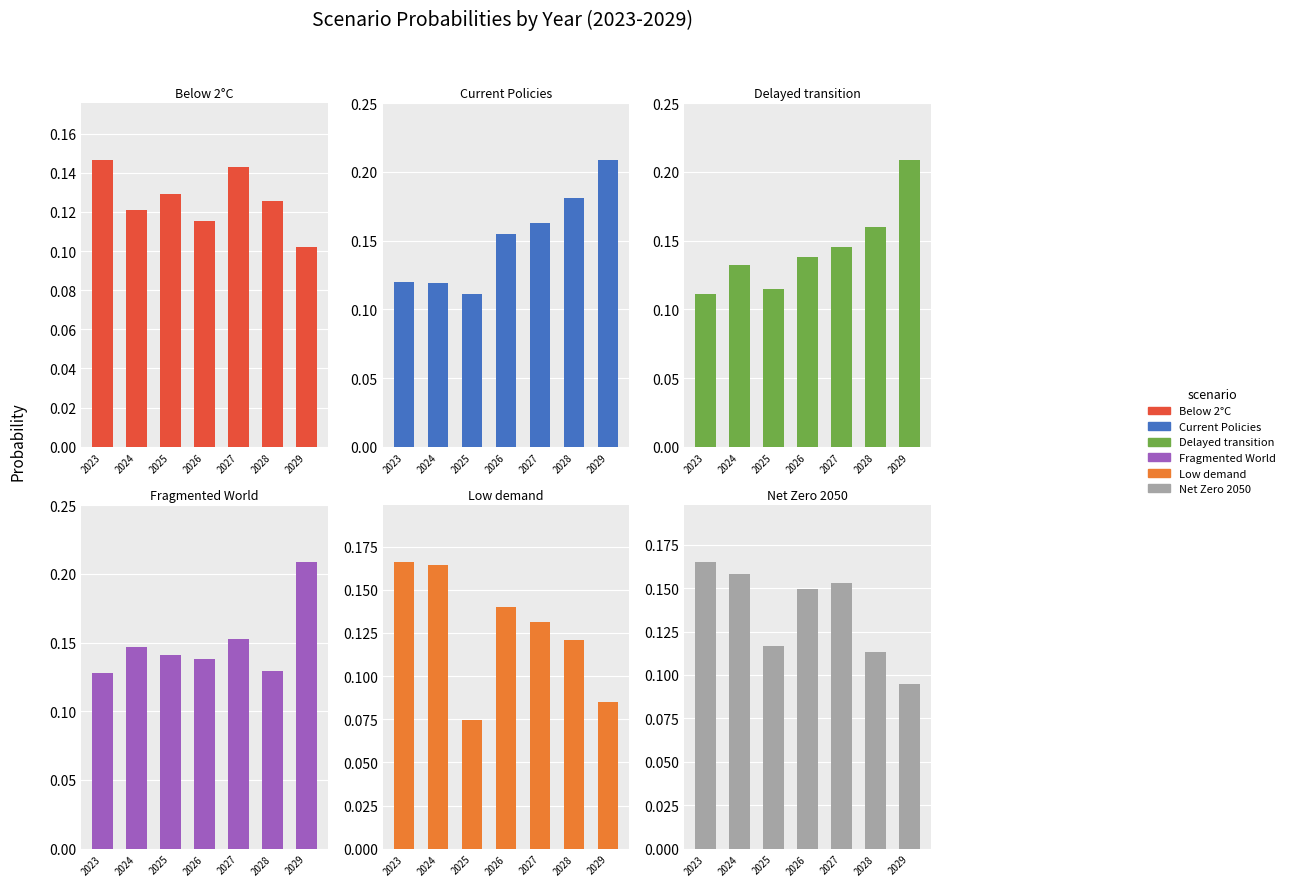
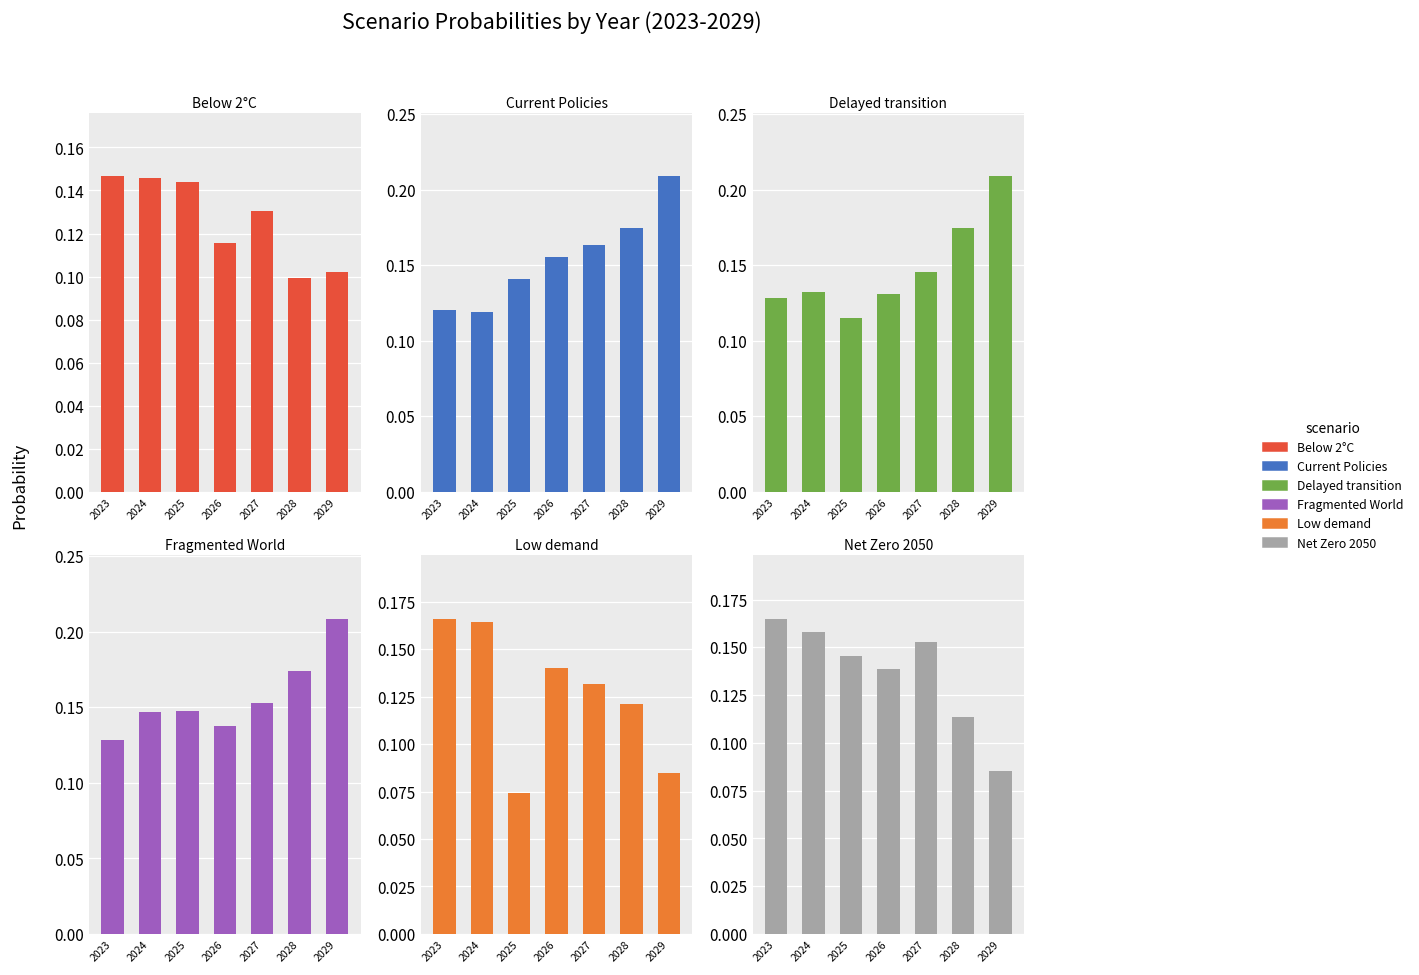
Below 2°C, 2024: 0.121 -> 0.146
Below 2°C, 2025: 0.129 -> 0.144
Below 2°C, 2027: 0.143 -> 0.130
Below 2°C, 2028: 0.125 -> 0.099
Current Policies, 2025: 0.111 -> 0.141
Current Policies, 2028: 0.181 -> 0.174
Delayed transition, 2023: 0.111 -> 0.128
Delayed transition, 2026: 0.138 -> 0.131
Delayed transition, 2028: 0.160 -> 0.174
Fragmented World, 2025: 0.141 -> 0.148
Fragmented World, 2028: 0.129 -> 0.174
Net Zero 2050, 2025: 0.117 -> 0.145
Net Zero 2050, 2026: 0.150 -> 0.139
Net Zero 2050, 2029: 0.095 -> 0.085
